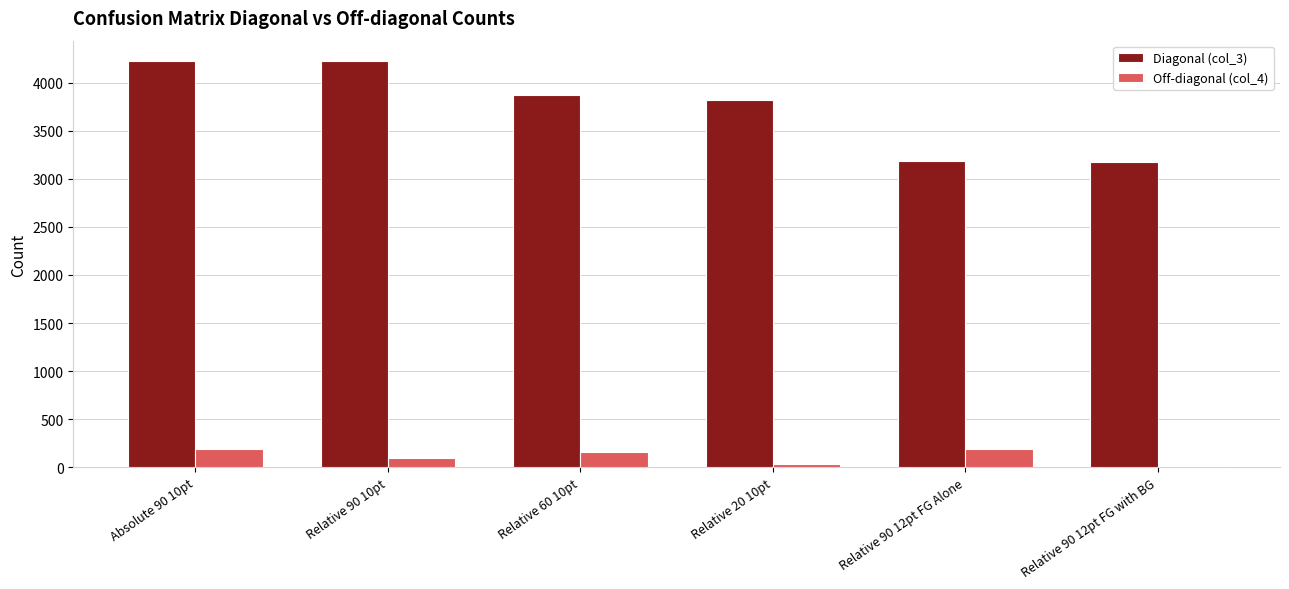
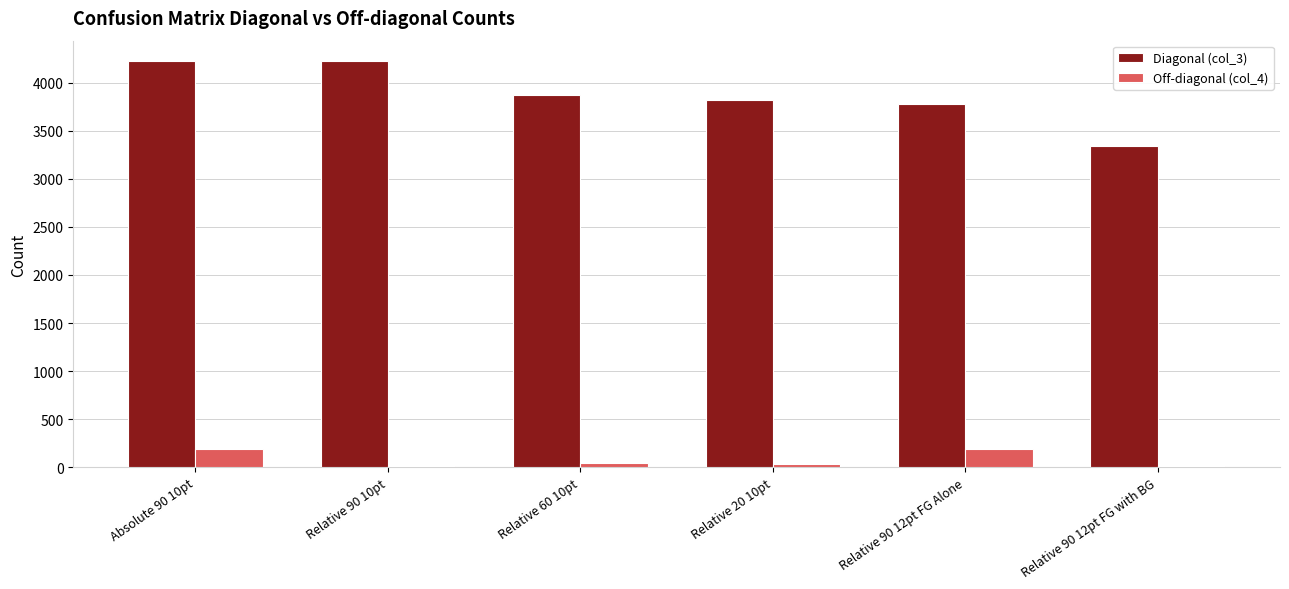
Off-diagonal (col_4), Relative 90 10pt: 100 -> 0
Off-diagonal (col_4), Relative 60 10pt: 200 -> 0
Diagonal (col_3), Relative 90 12pt FG Alone: 3200 -> 3800
Diagonal (col_3), Relative 90 12pt FG with BG: 3200 -> 3300
